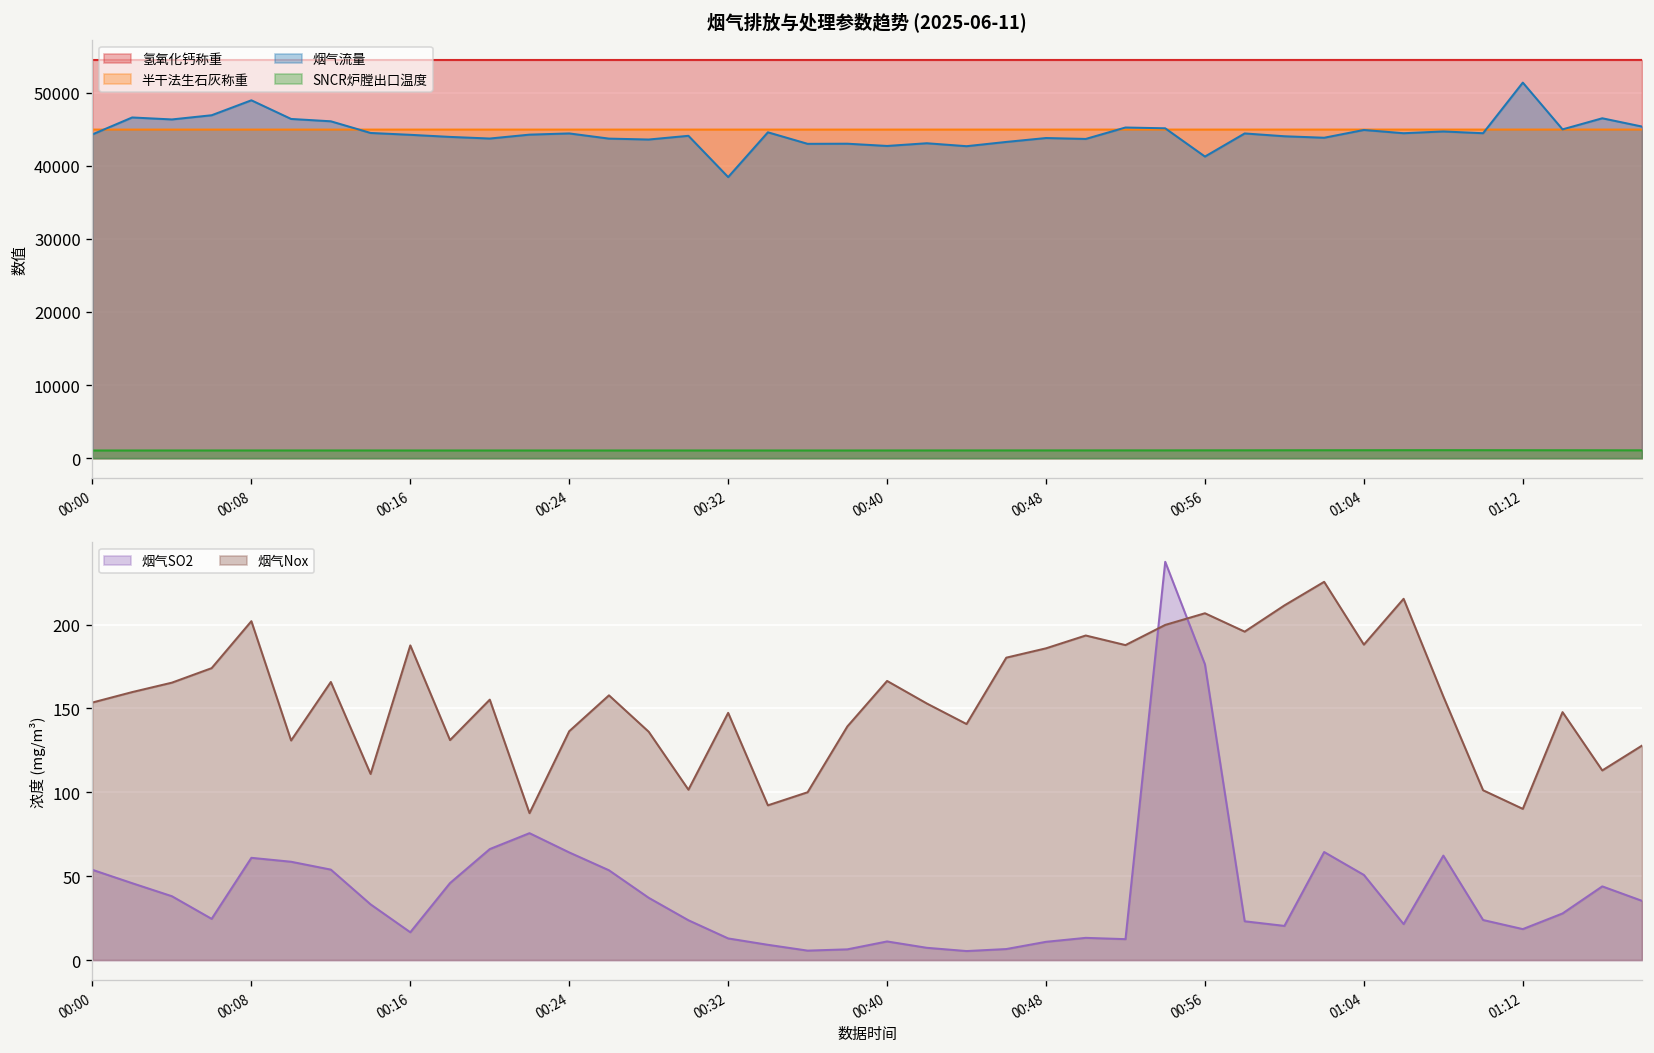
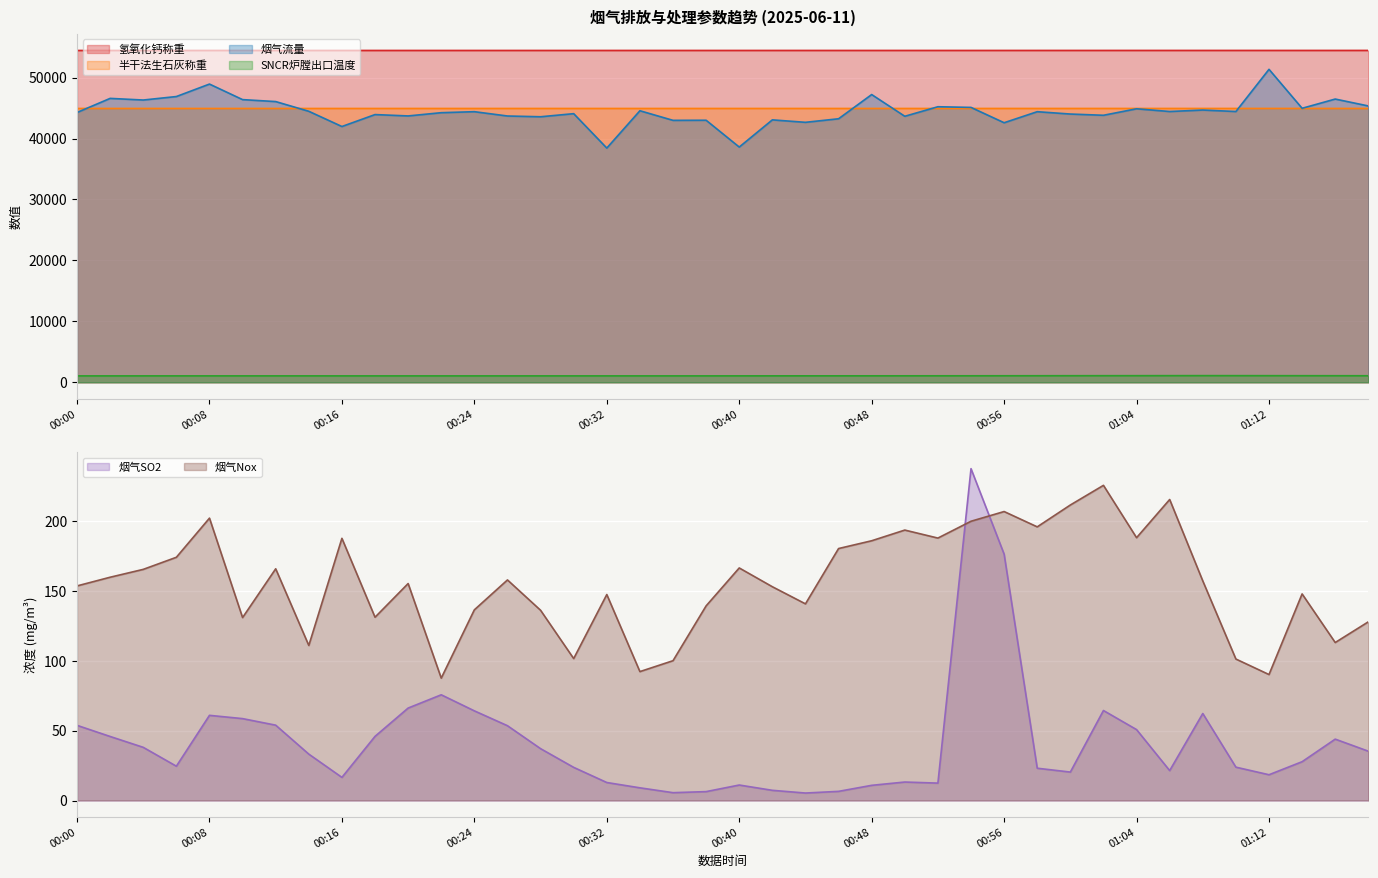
烟气排放与处理参数趋势 (2025-06-11), 烟气流量, 00:16: 44000 -> 42000
烟气排放与处理参数趋势 (2025-06-11), 烟气流量, 00:40: 43000 -> 39000
烟气排放与处理参数趋势 (2025-06-11), 烟气流量, 00:48: 44000 -> 47000
烟气排放与处理参数趋势 (2025-06-11), 烟气流量, 00:56: 41000 -> 43000
